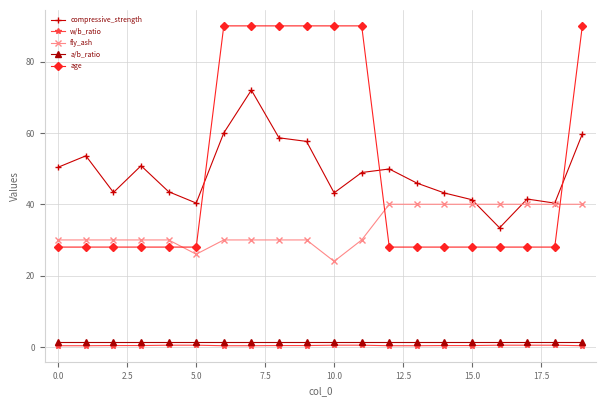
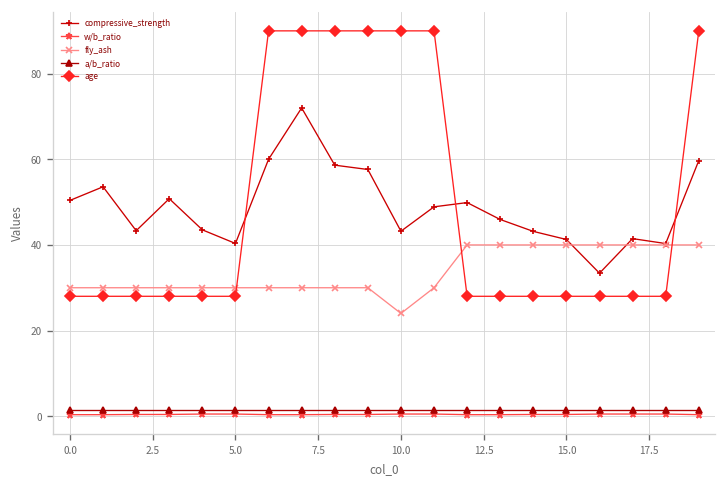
fly_ash, 5.0: 26 -> 30
